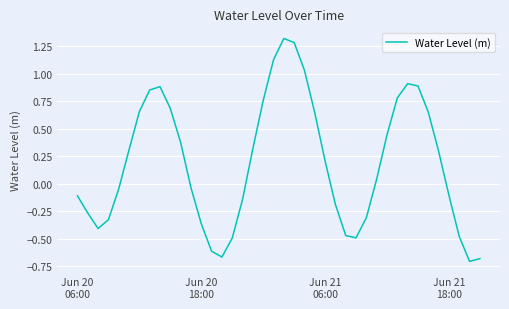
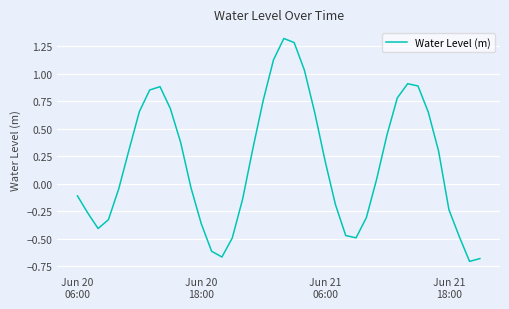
Jun 21 18:00: -0.10 -> -0.24
